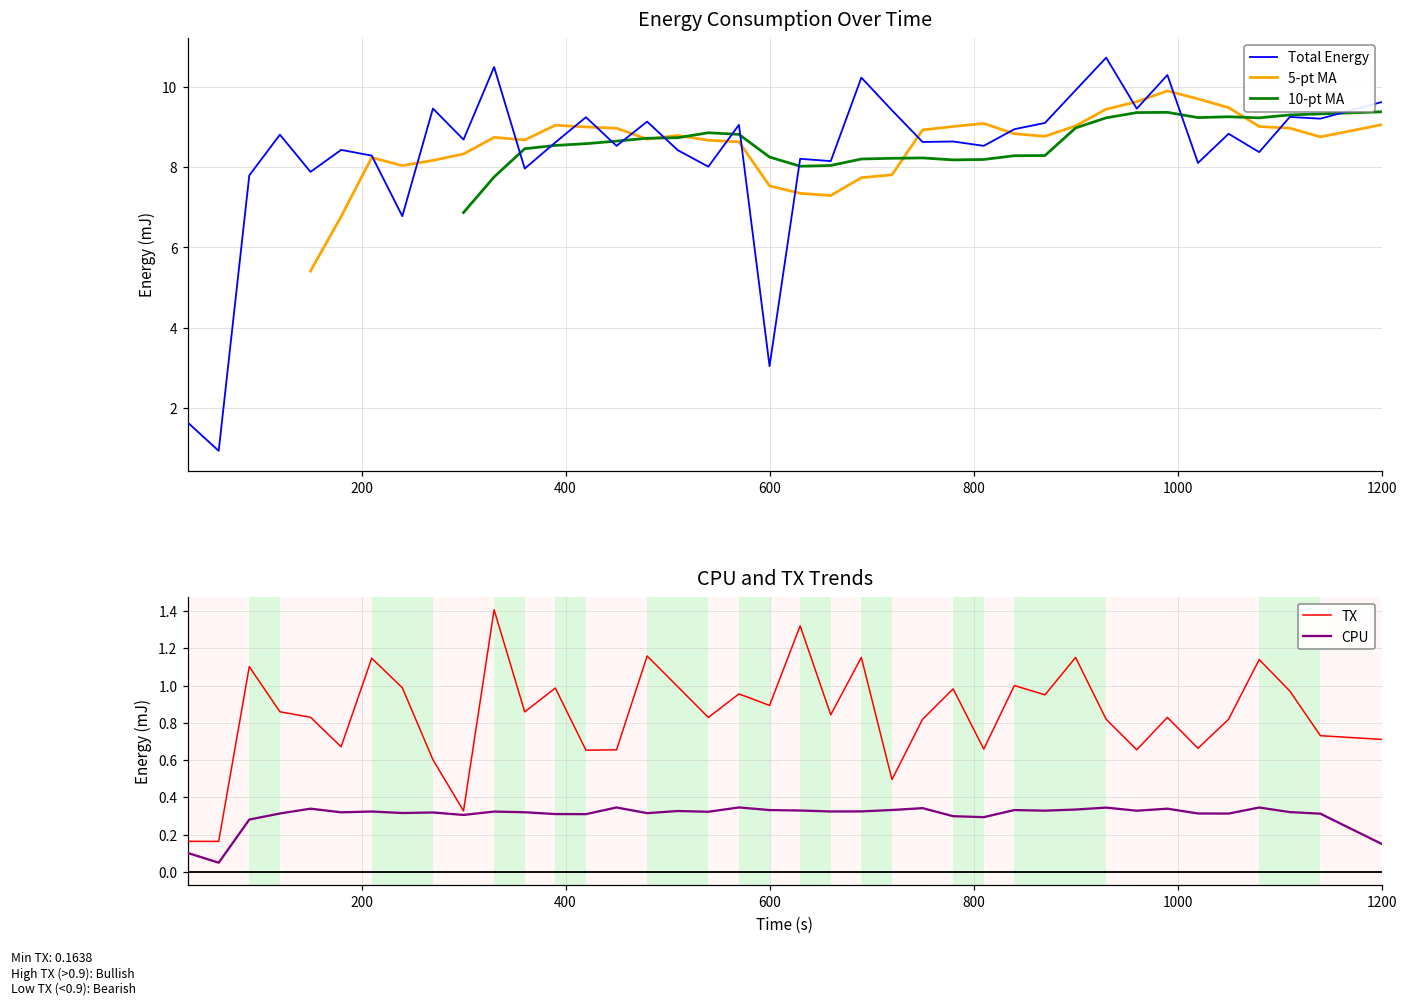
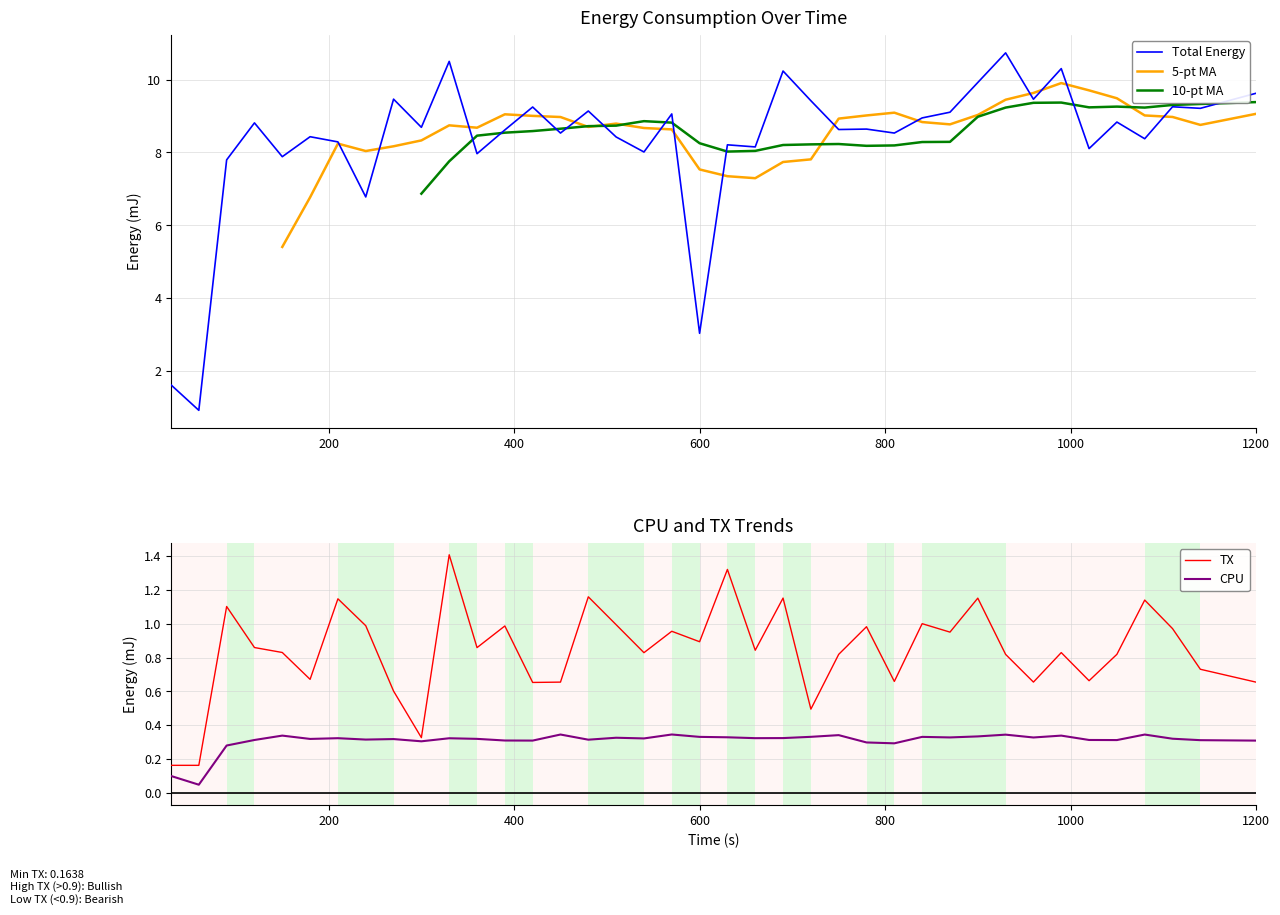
CPU and TX Trends, TX, 1200: 0.71 -> 0.65
CPU and TX Trends, CPU, 1200: 0.15 -> 0.31
